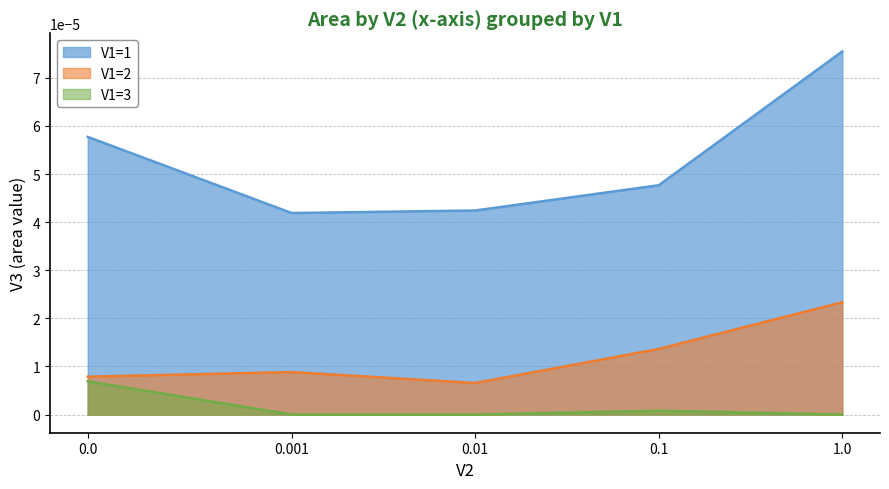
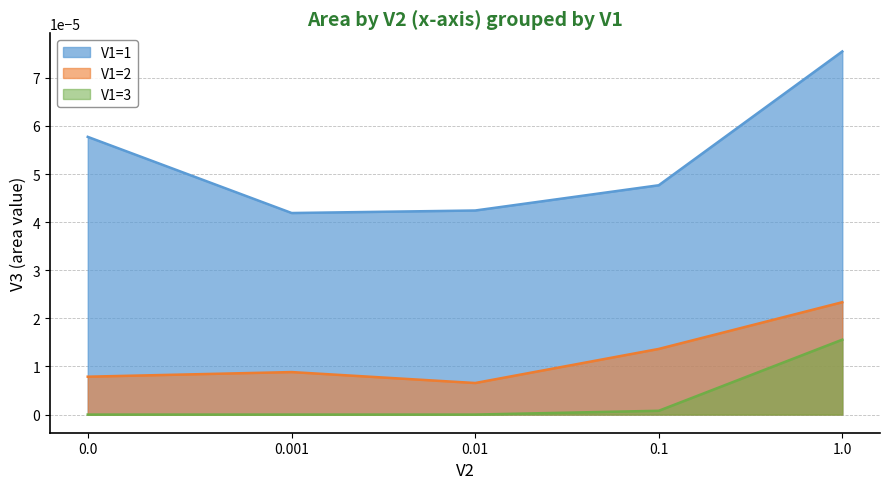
V1=3, 0.0: 0.00001 -> 0.00000
V1=3, 1.0: 0.00000 -> 0.00002
